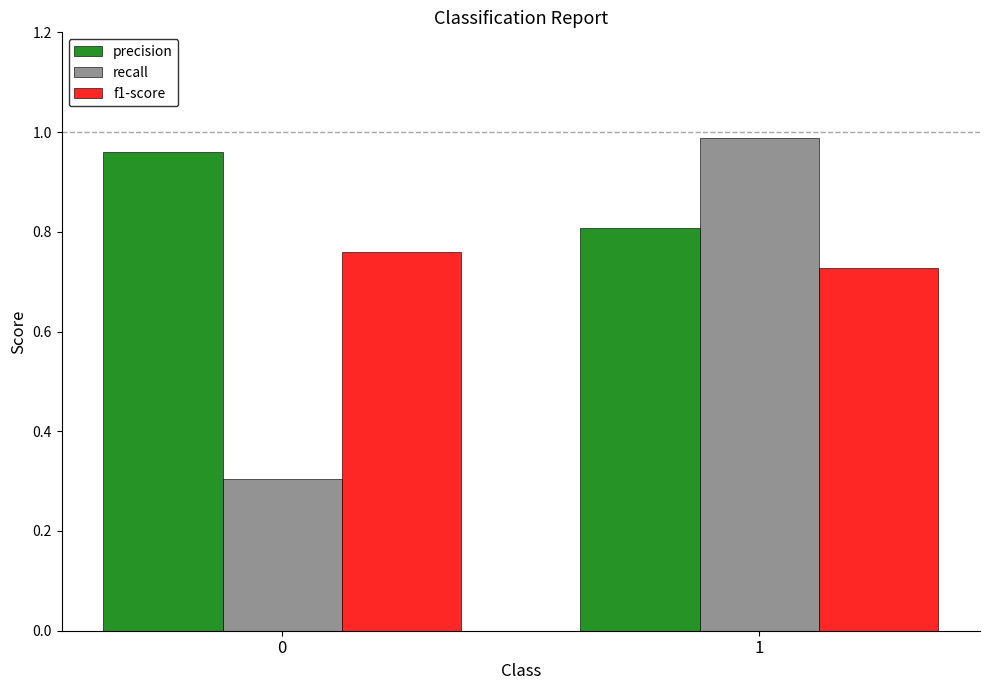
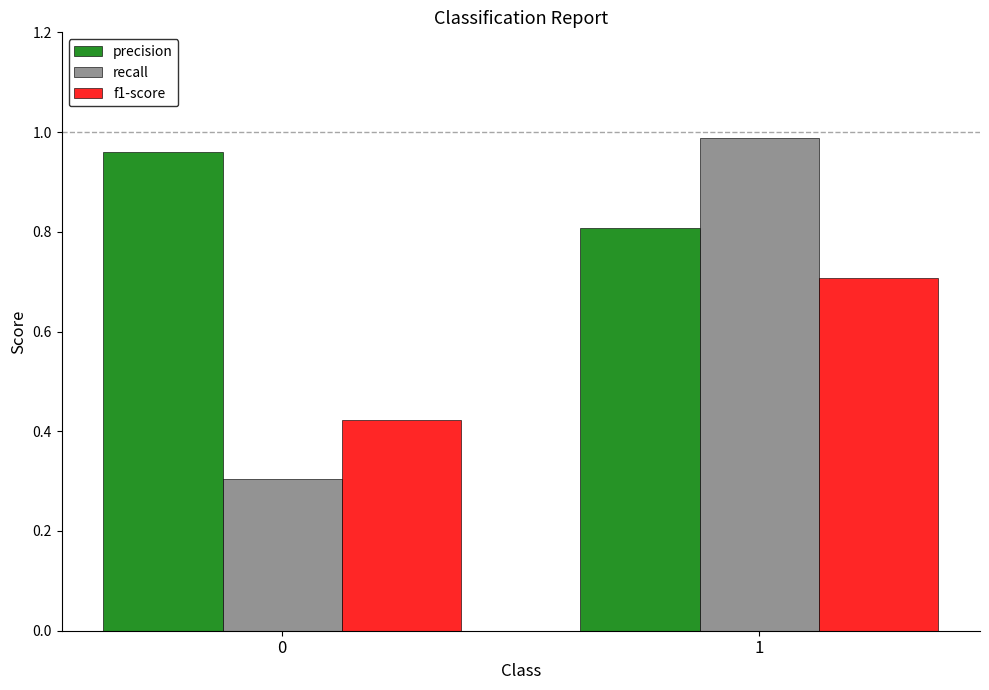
f1-score, 0: 0.76 -> 0.42
f1-score, 1: 0.73 -> 0.71
